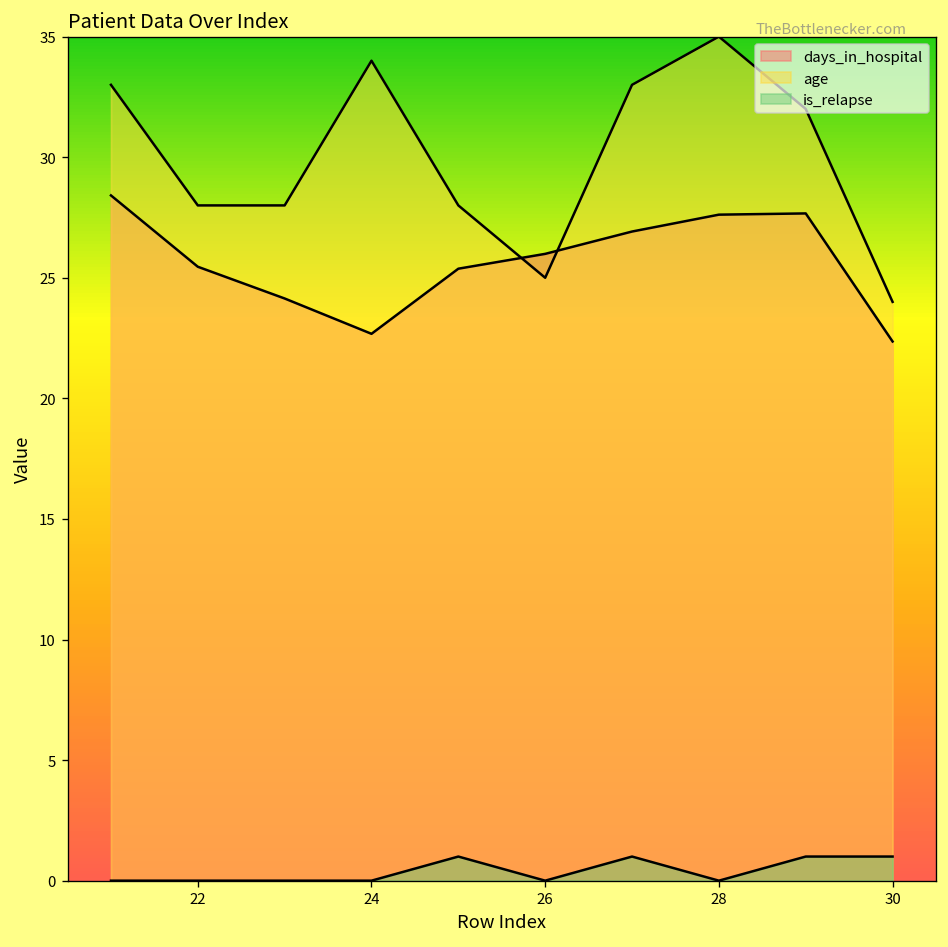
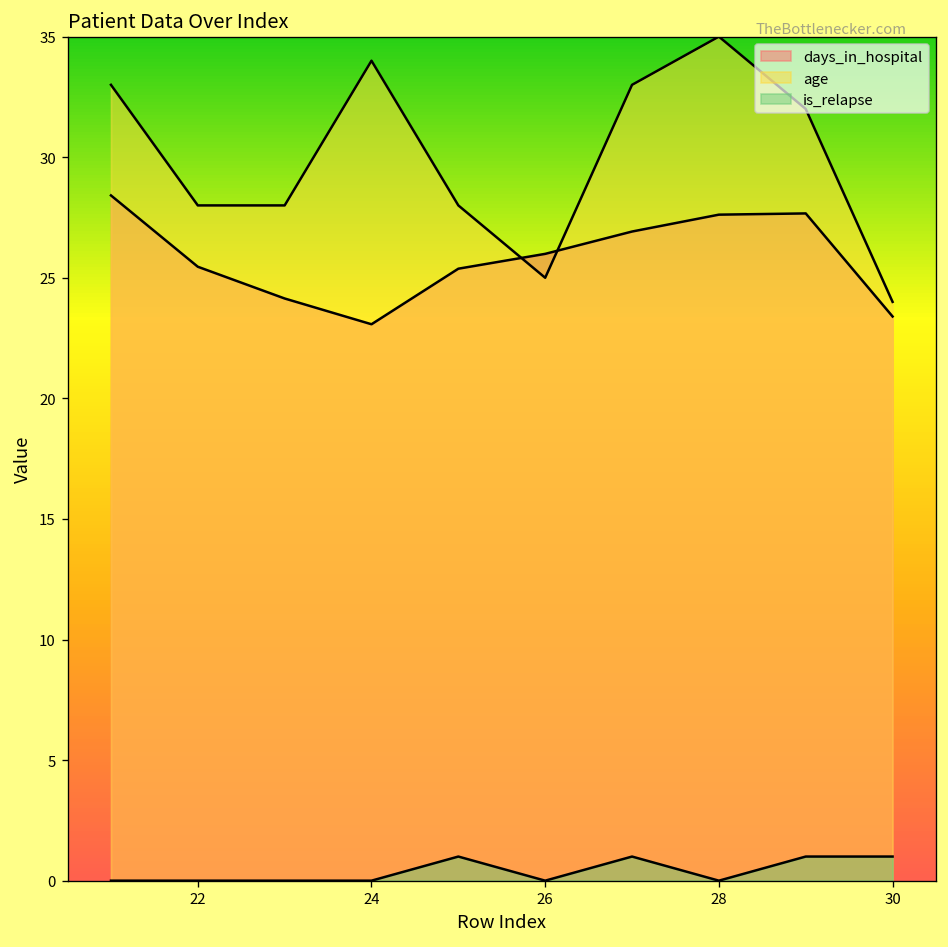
days_in_hospital, 24: 22.7 -> 23.1
days_in_hospital, 30: 22.4 -> 23.4
